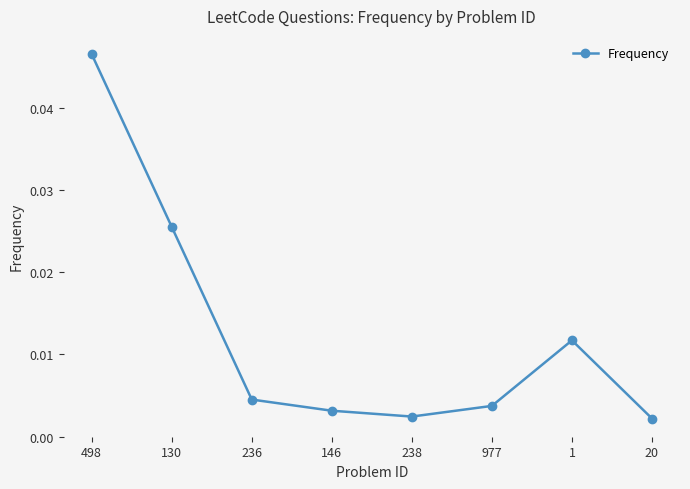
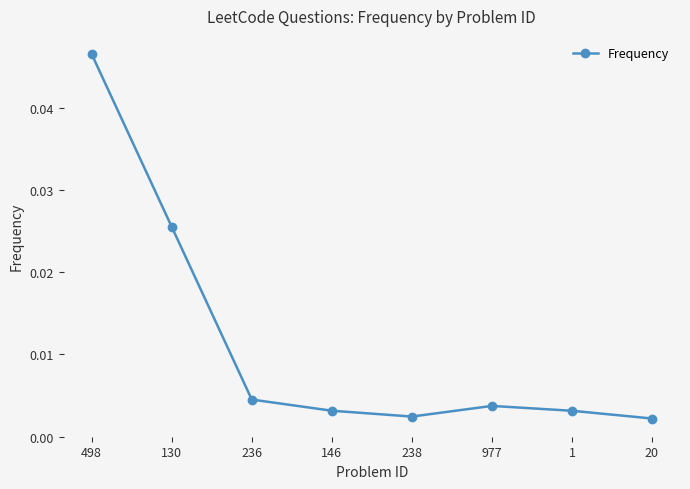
1: 0.012 -> 0.003
